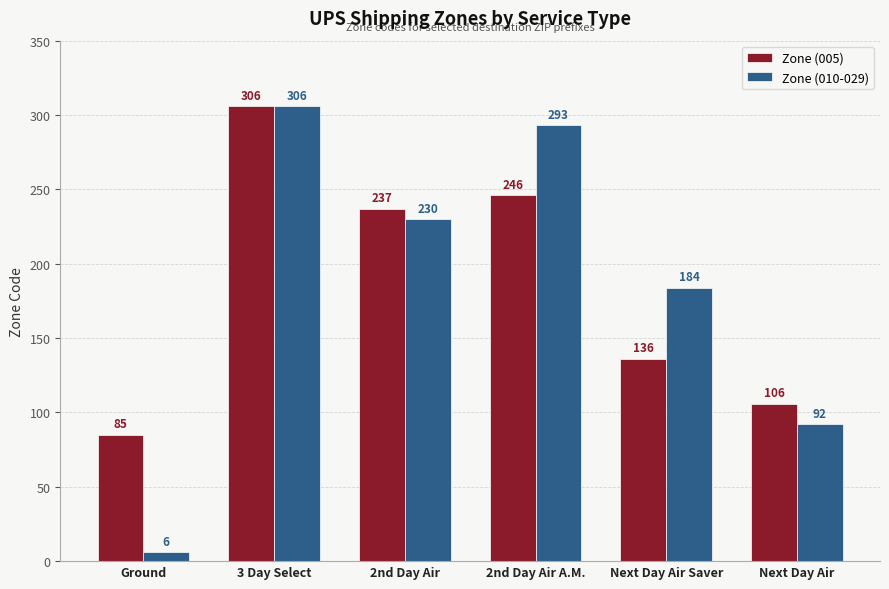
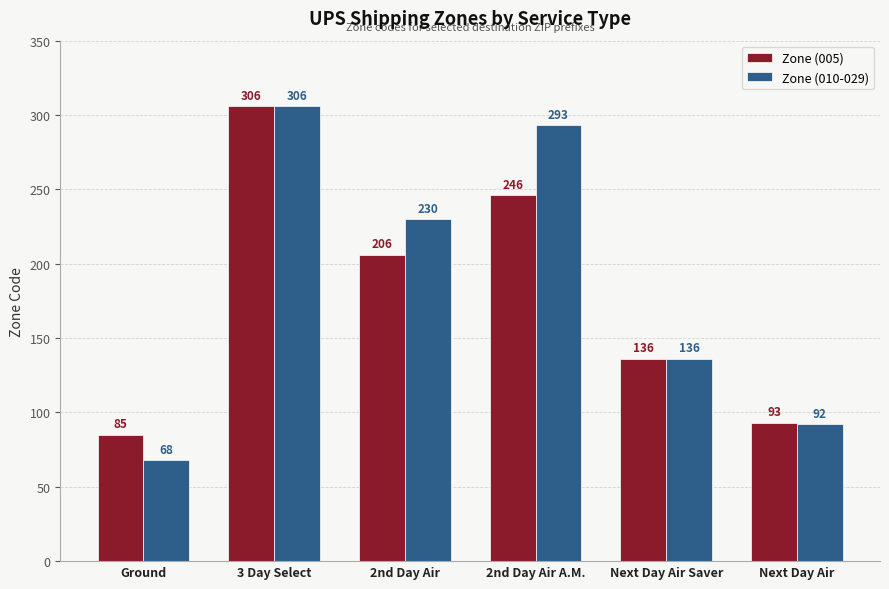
Zone (010-029), Ground: 6 -> 68
Zone (005), 2nd Day Air: 237 -> 206
Zone (010-029), Next Day Air Saver: 184 -> 136
Zone (005), Next Day Air: 106 -> 93
